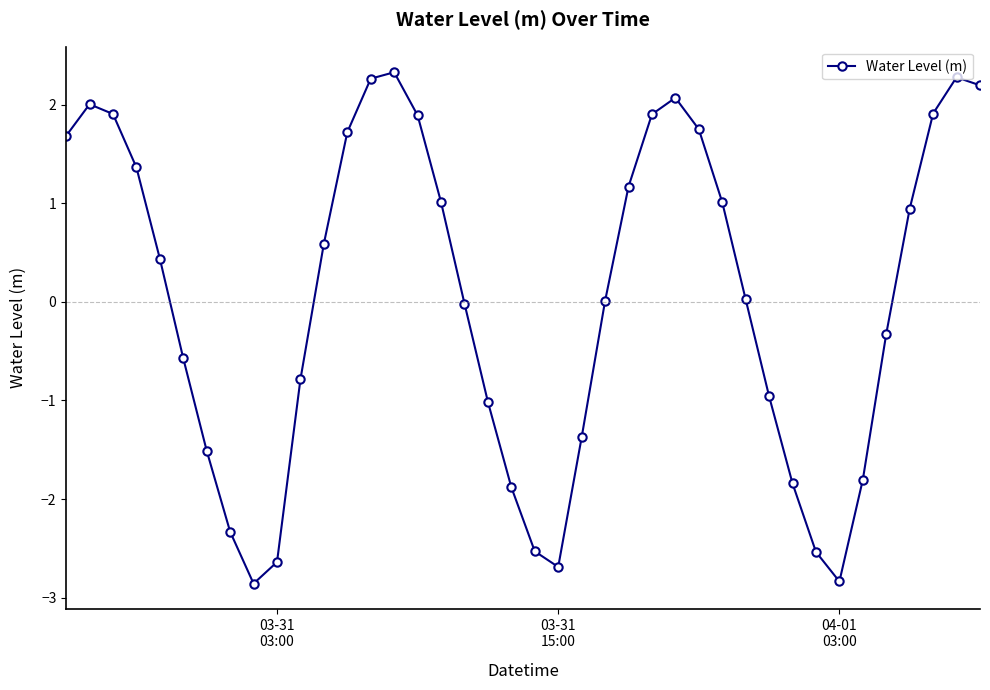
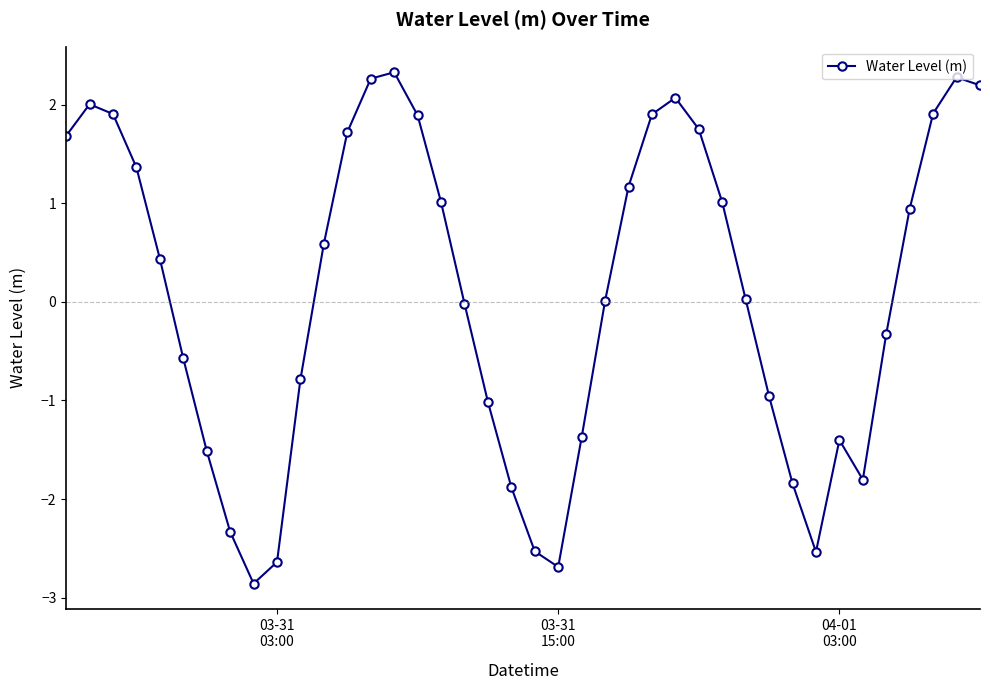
04-01 03:00: -2.8 -> -1.4
